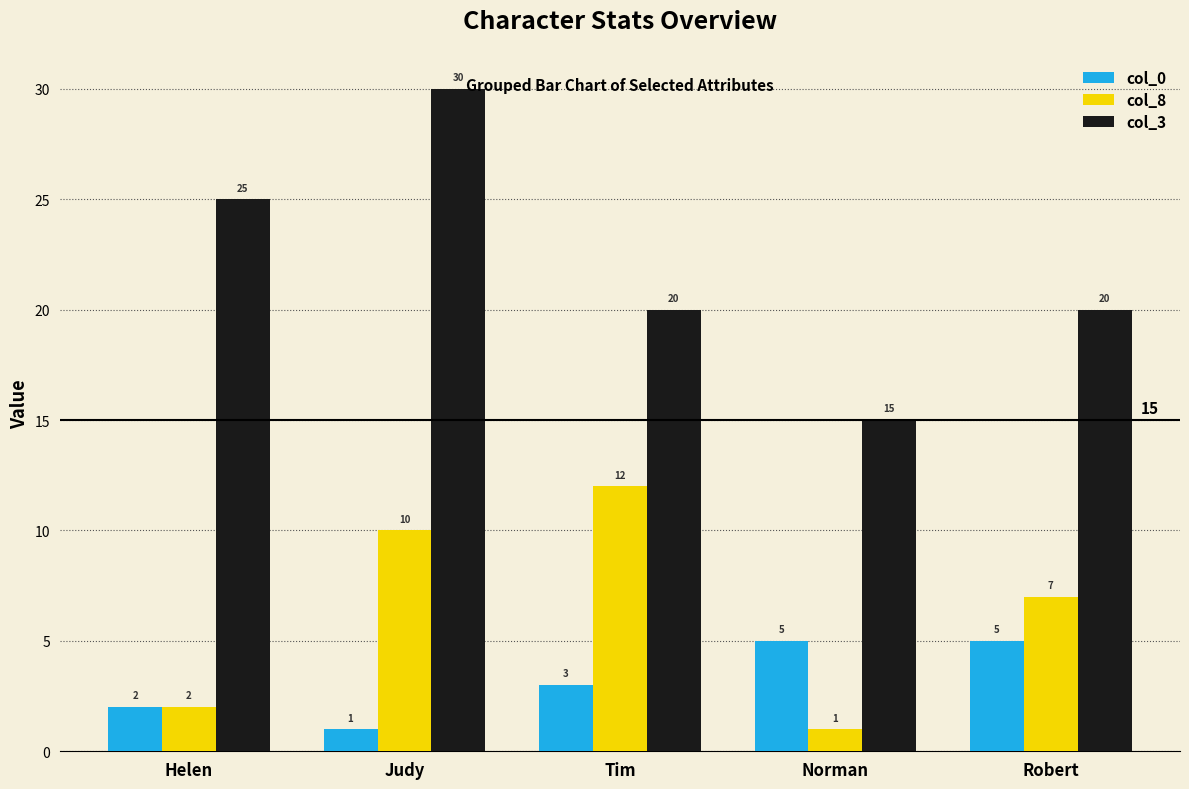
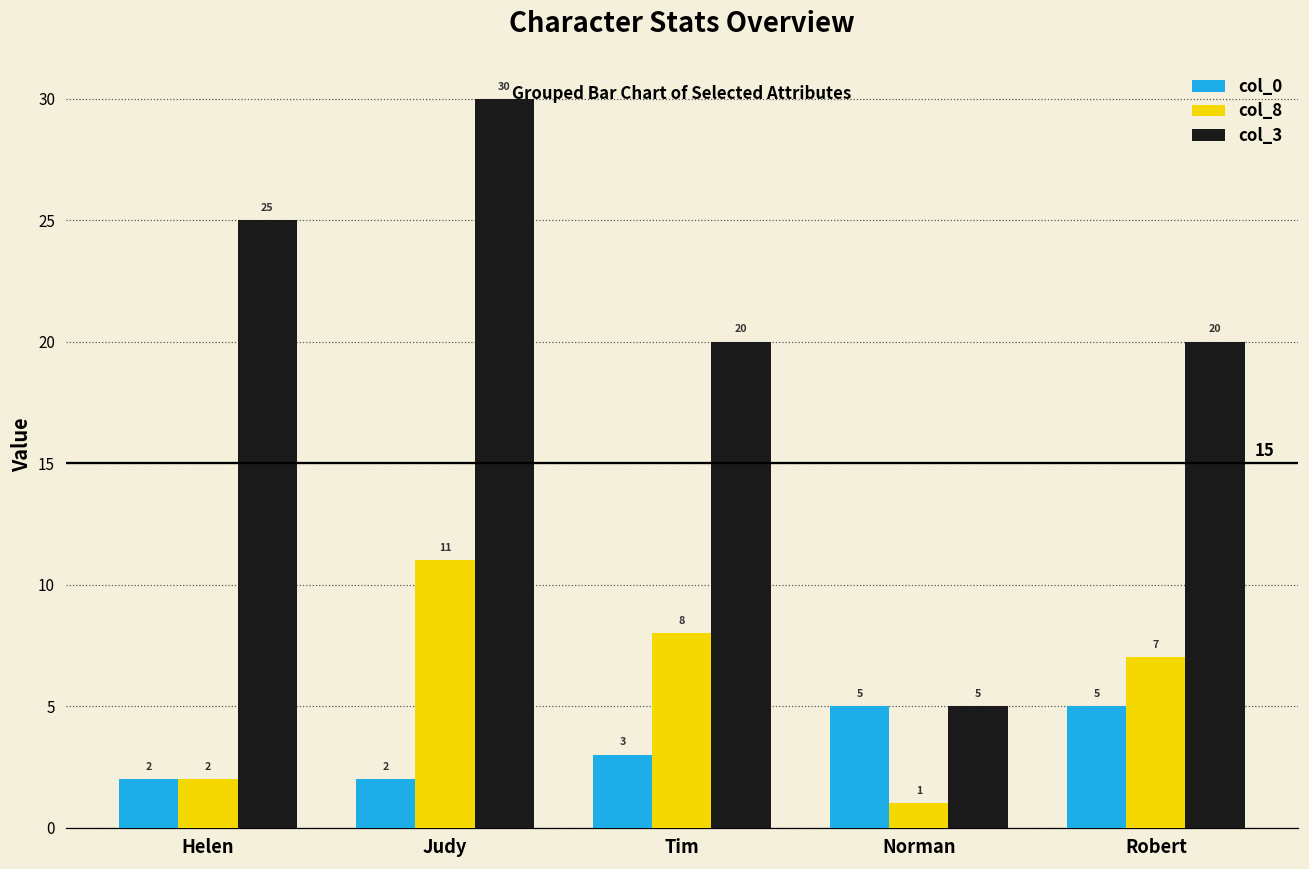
col_0, Judy: 1 -> 2
col_8, Judy: 10 -> 11
col_8, Tim: 12 -> 8
col_3, Norman: 15 -> 5
